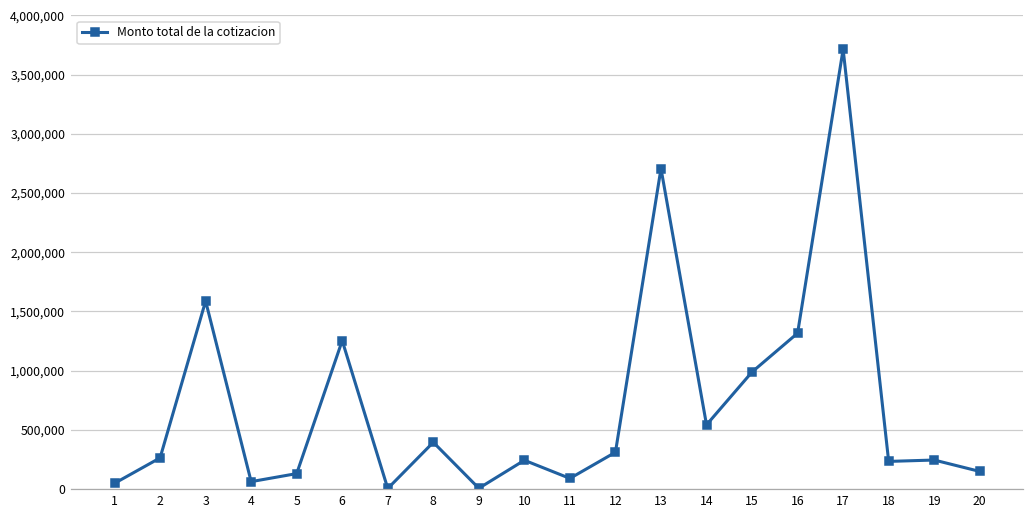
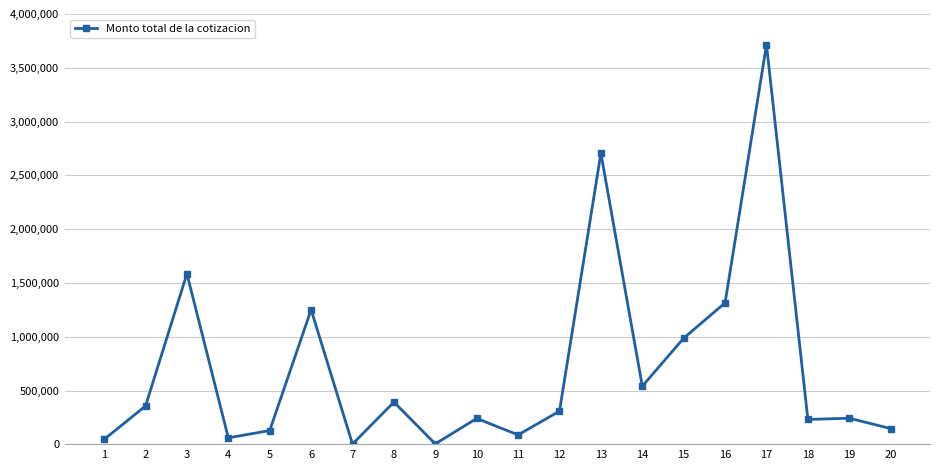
2: 260,000 -> 360,000
